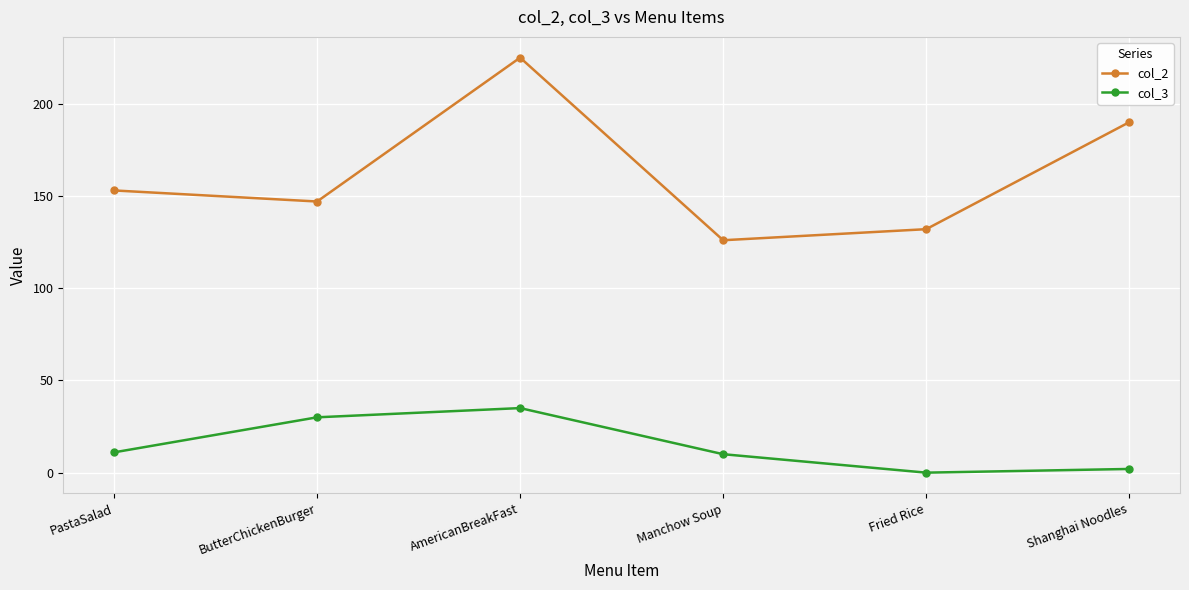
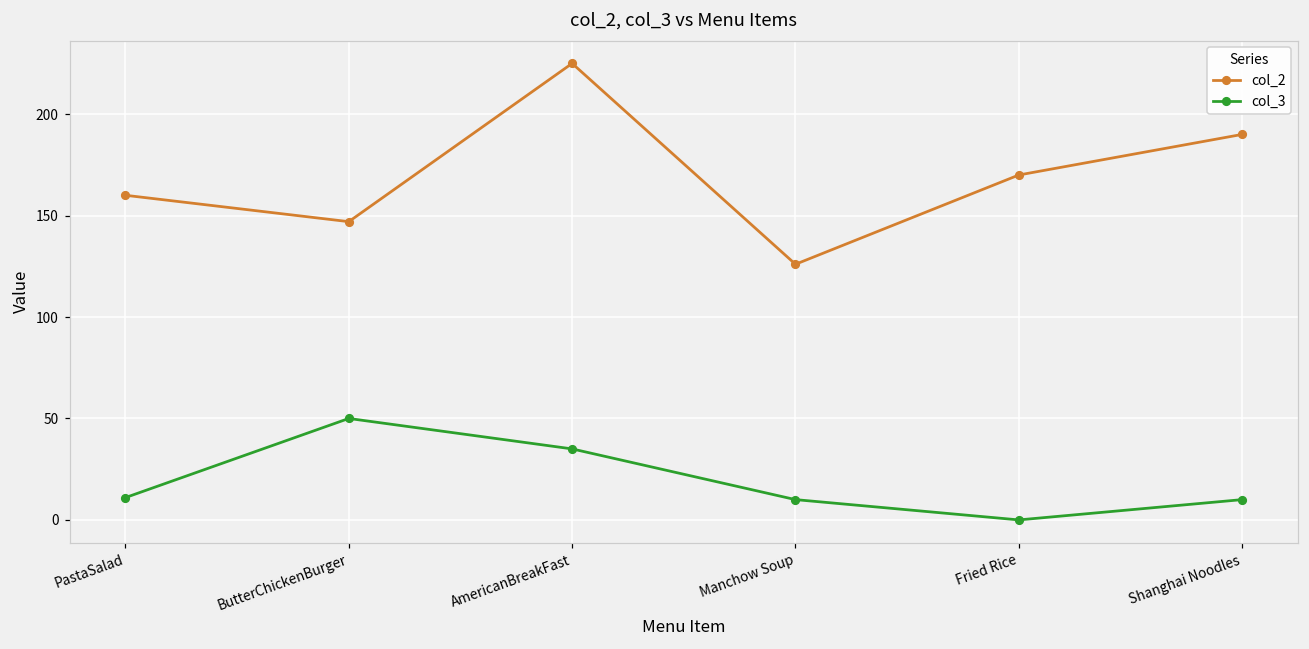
col_2, PastaSalad: 153 -> 160
col_3, ButterChickenBurger: 30 -> 50
col_2, Fried Rice: 132 -> 170
col_3, Shanghai Noodles: 2 -> 10
